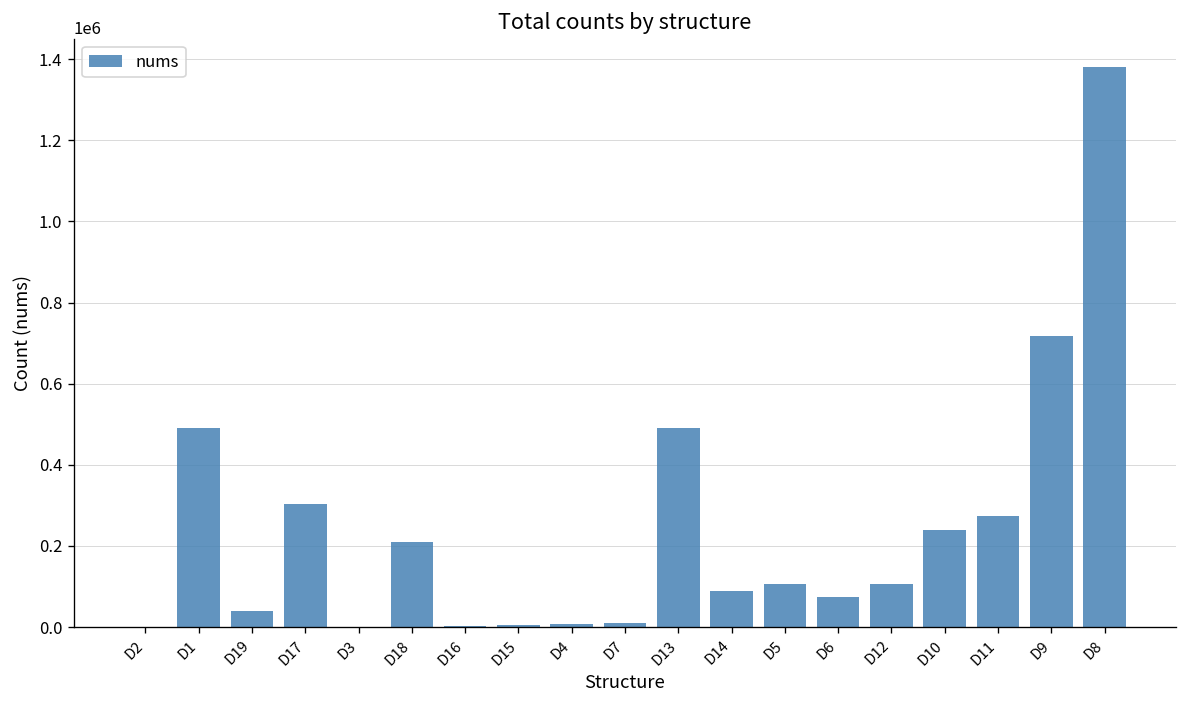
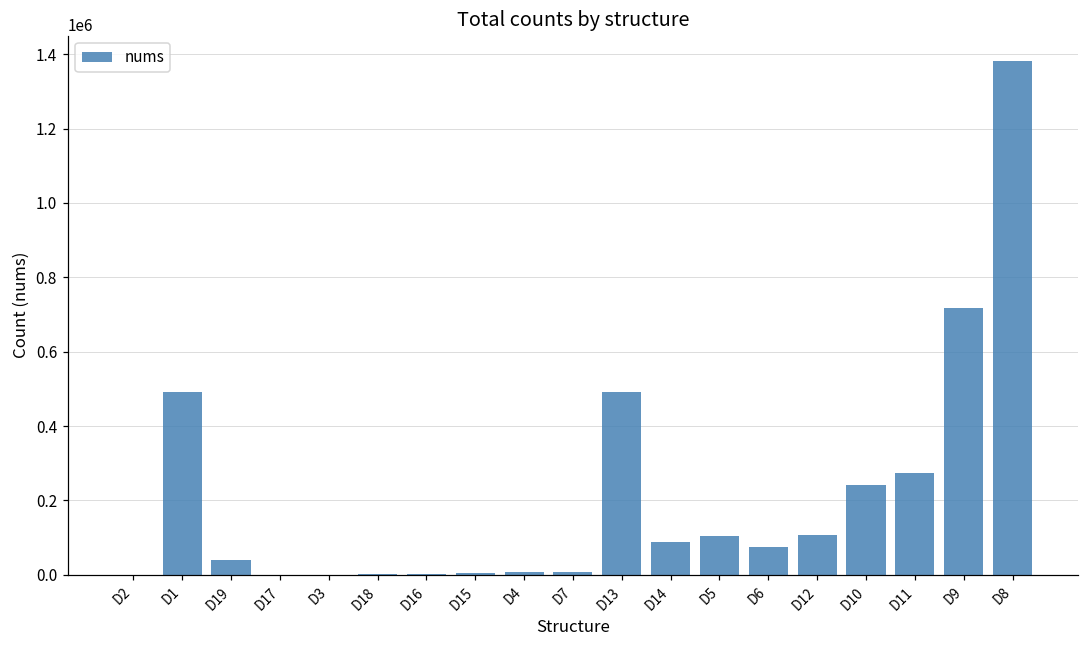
D17: 300000 -> 0
D18: 210000 -> 0
